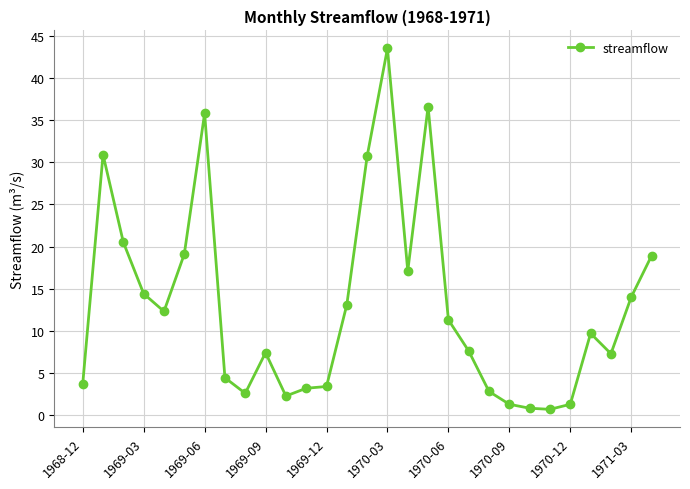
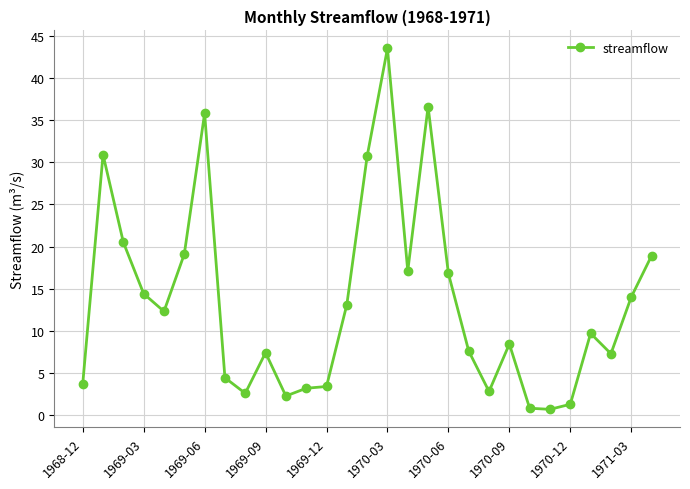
1970-06: 11 -> 17
1970-09: 1 -> 8
